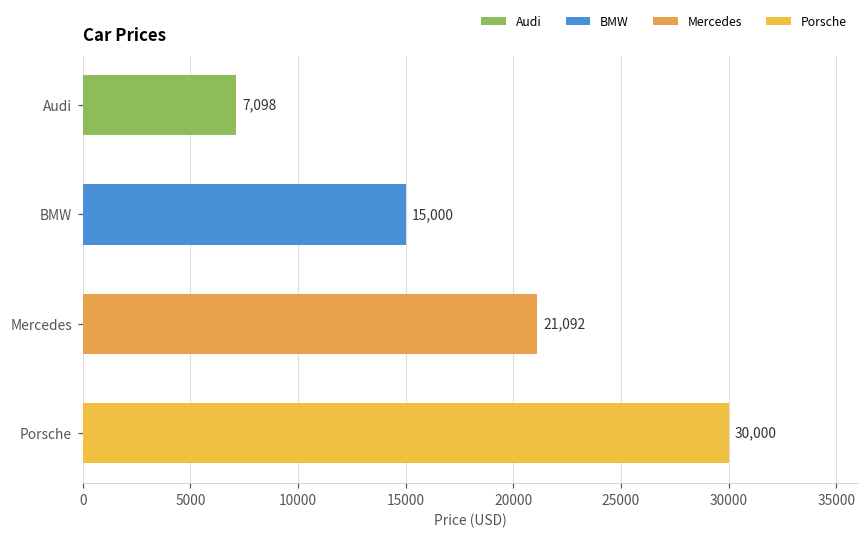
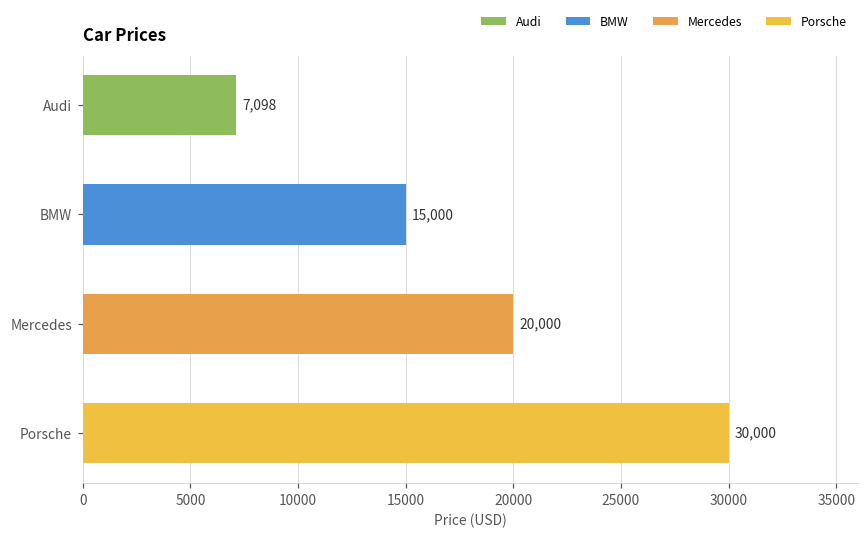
Mercedes: 21,092 -> 20,000
